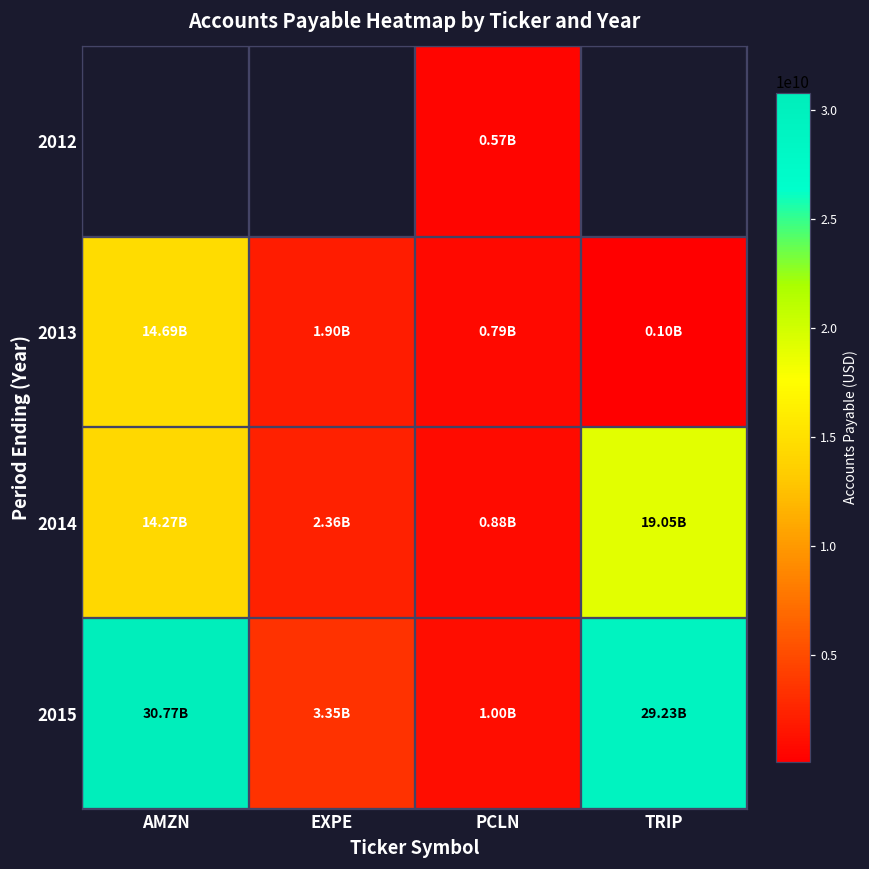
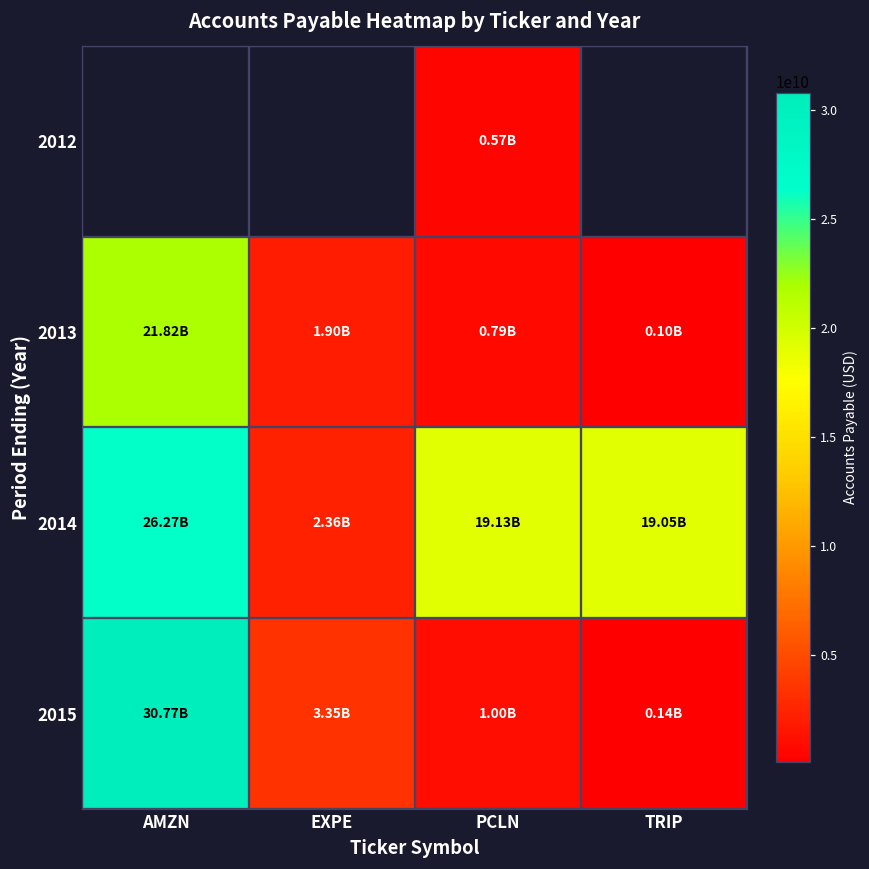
2013, AMZN: 14.69B -> 21.82B
2014, AMZN: 14.27B -> 26.27B
2014, PCLN: 0.88B -> 19.13B
2015, TRIP: 29.23B -> 0.14B
